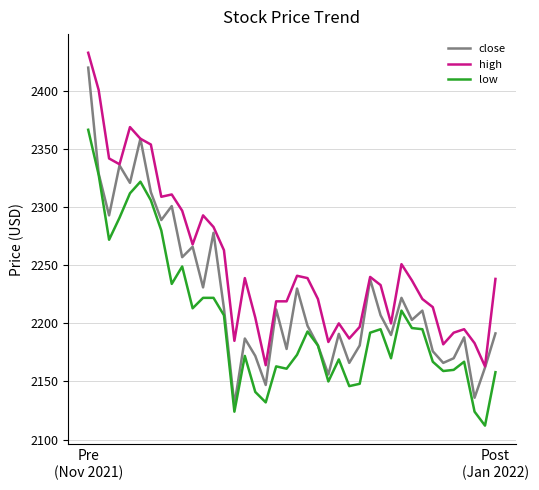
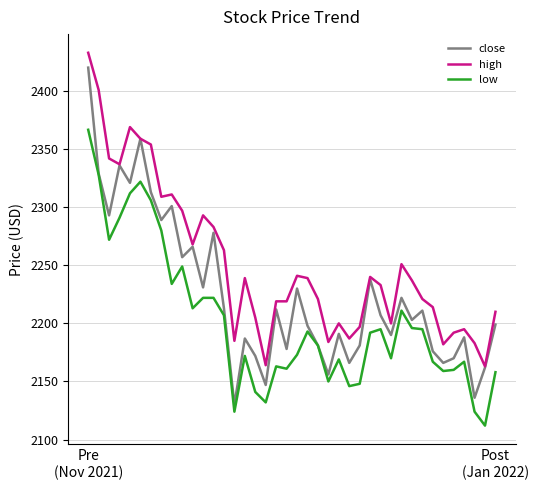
close, Post (Jan 2022): 2191 -> 2199
high, Post (Jan 2022): 2238 -> 2210
